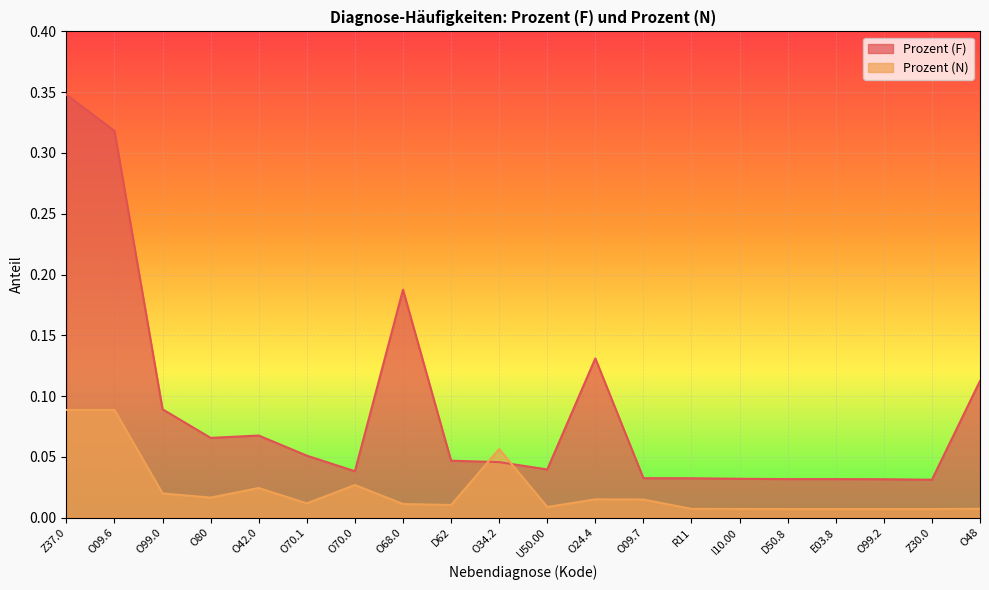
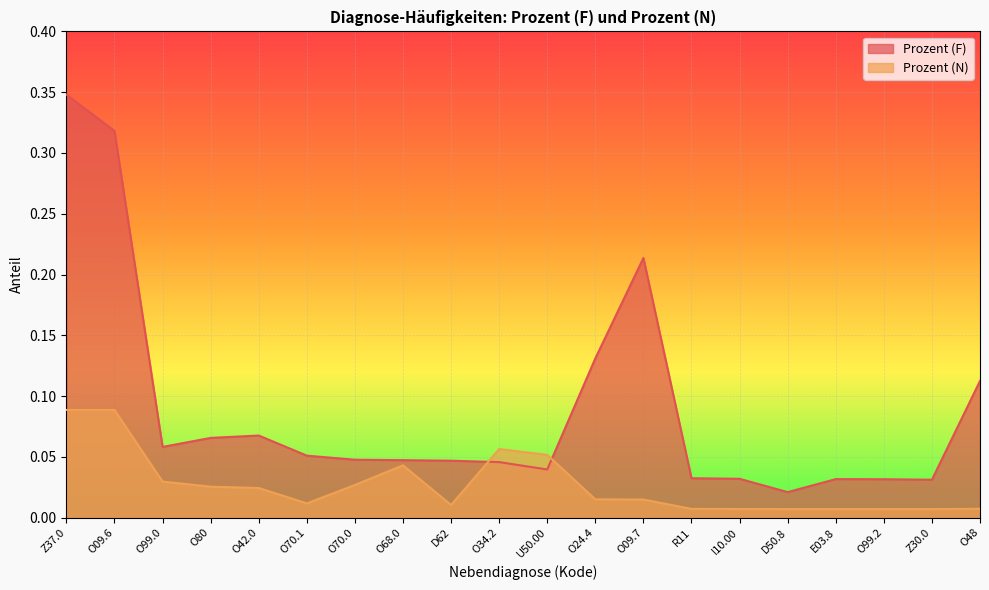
Prozent (F), O99.0: 0.089 -> 0.058
Prozent (N), O99.0: 0.020 -> 0.030
Prozent (N), O80: 0.016 -> 0.025
Prozent (F), O70.0: 0.038 -> 0.048
Prozent (F), O68.0: 0.188 -> 0.047
Prozent (N), O68.0: 0.011 -> 0.043
Prozent (N), U50.00: 0.009 -> 0.052
Prozent (F), O09.7: 0.032 -> 0.214
Prozent (F), D50.8: 0.032 -> 0.021
